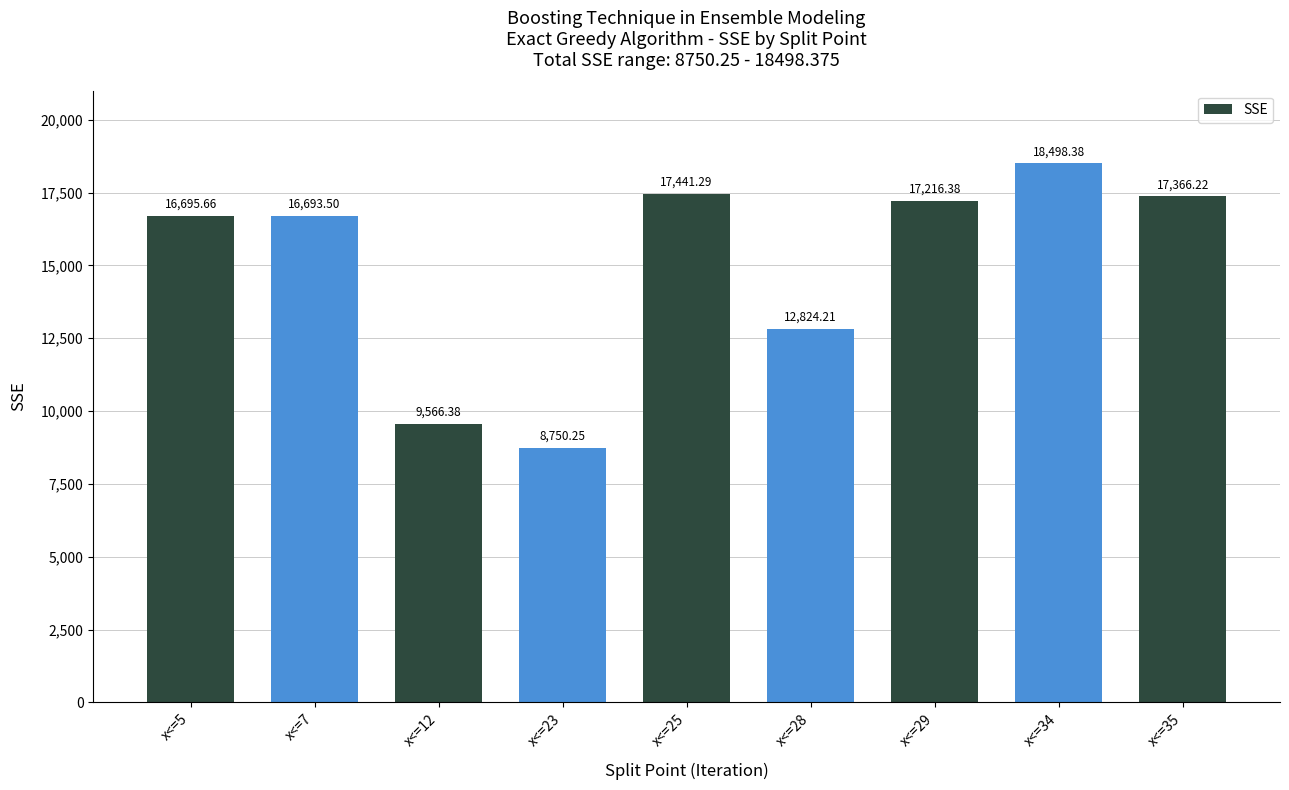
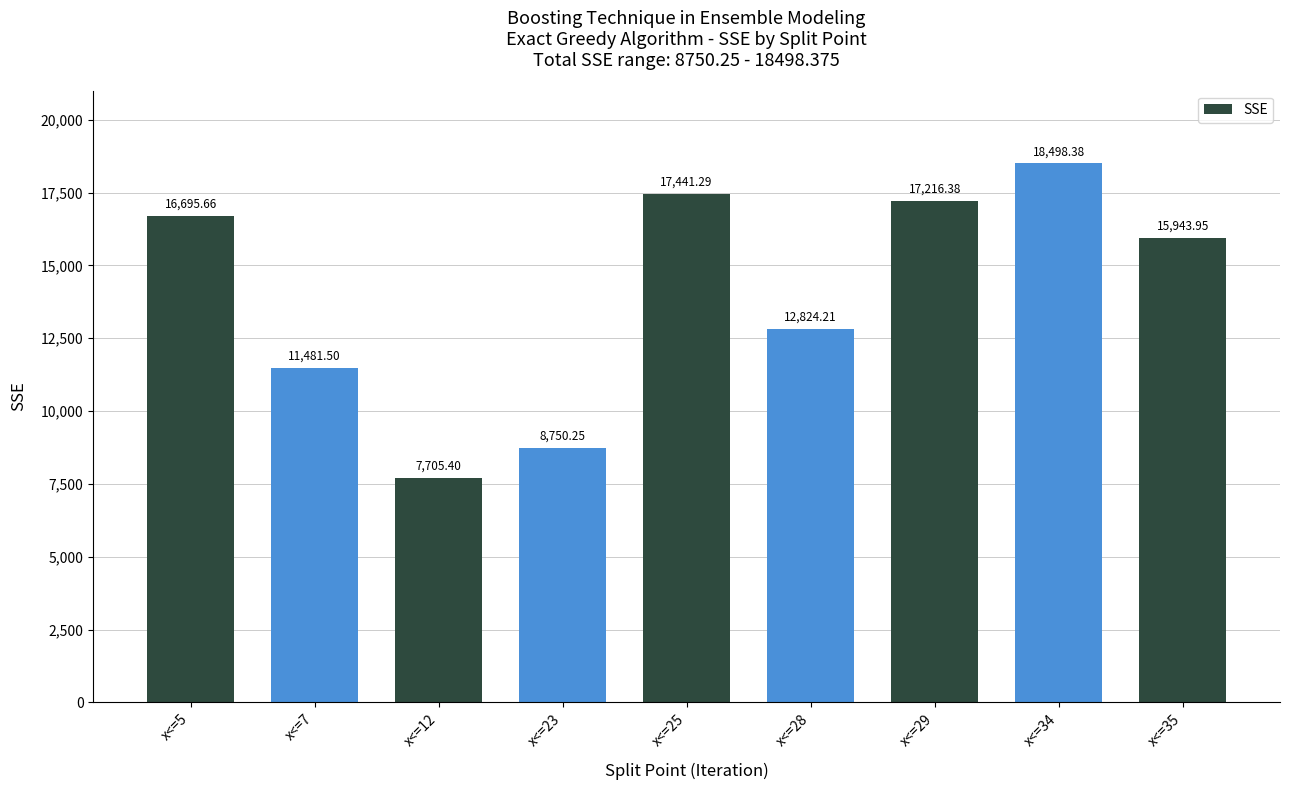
x<=7: 16,693.50 -> 11,481.50
x<=12: 9,566.38 -> 7,705.40
x<=35: 17,366.22 -> 15,943.95
